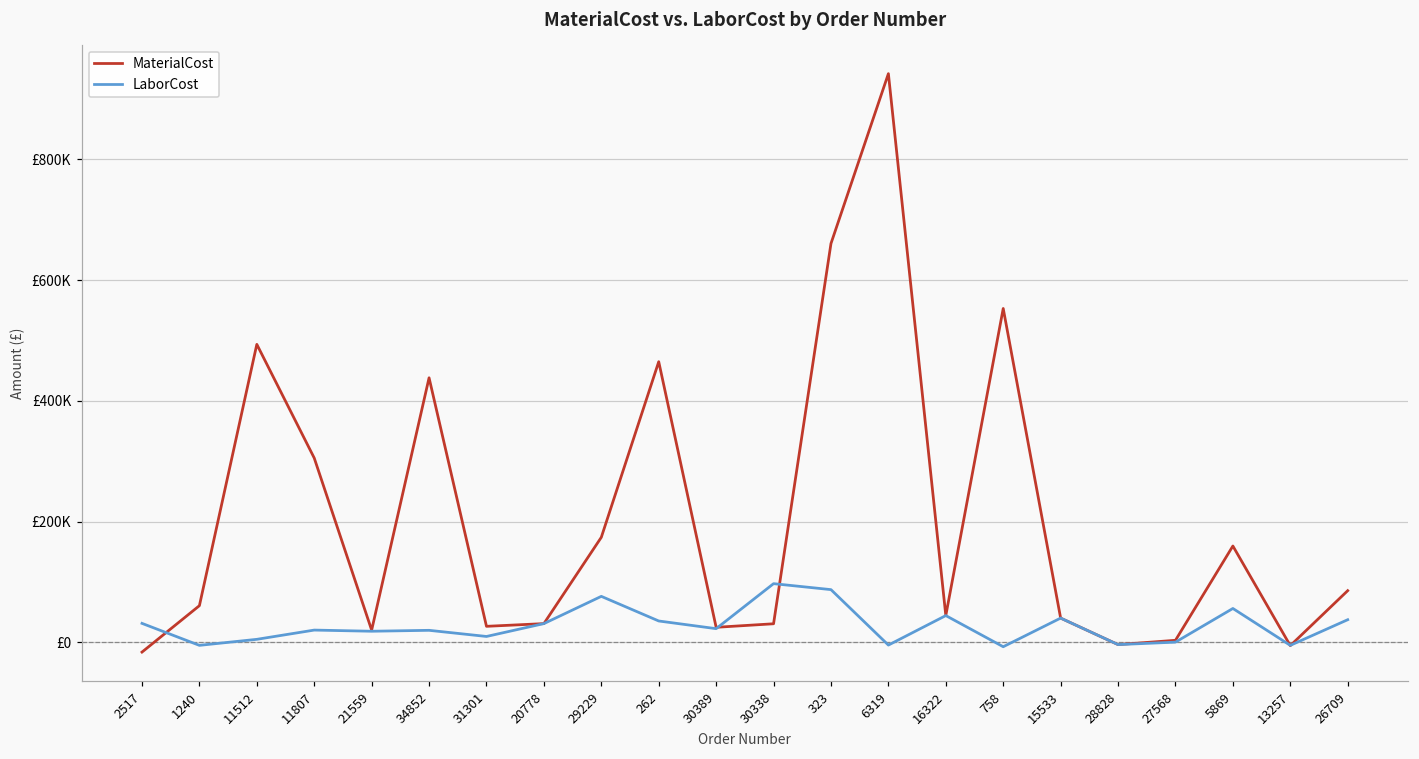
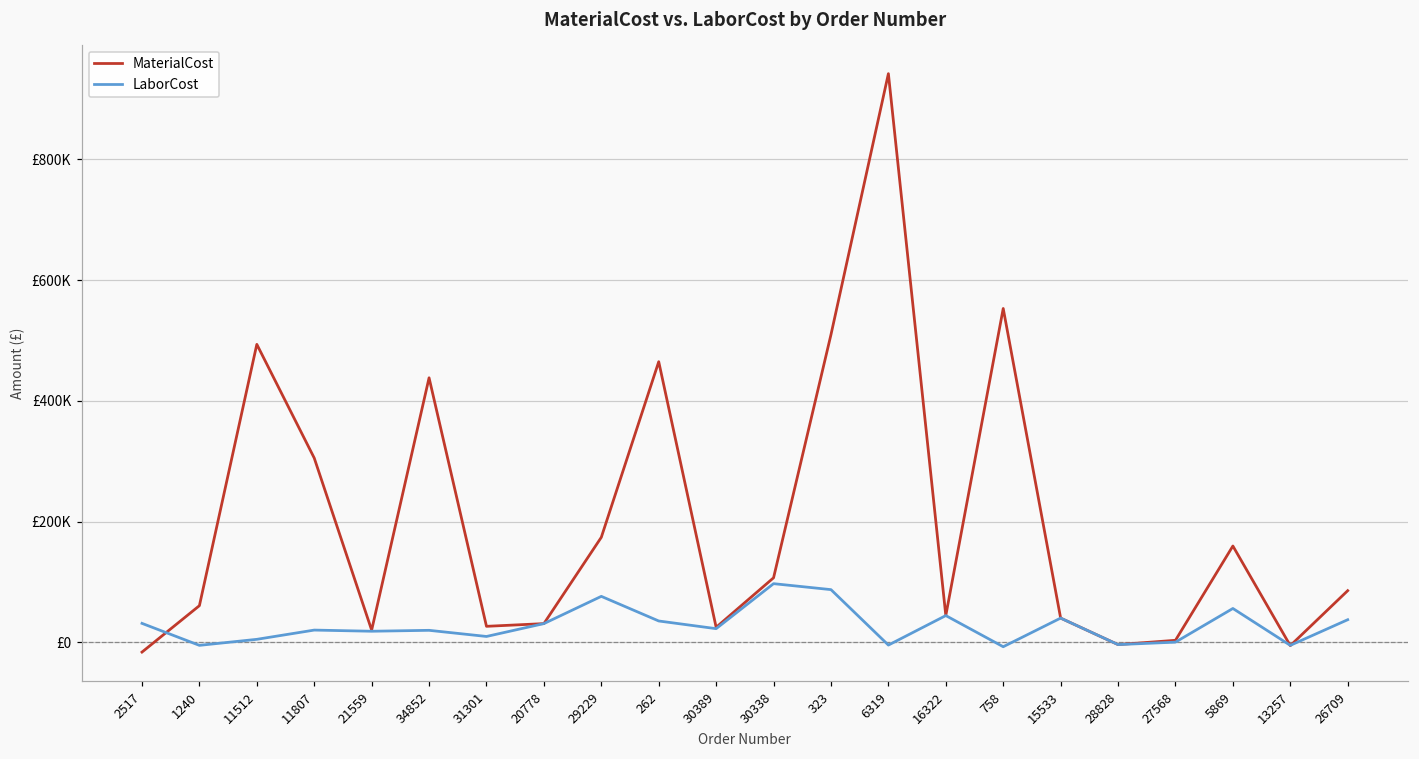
MaterialCost, 30338: £30000 -> £110000
MaterialCost, 323: £660000 -> £510000
